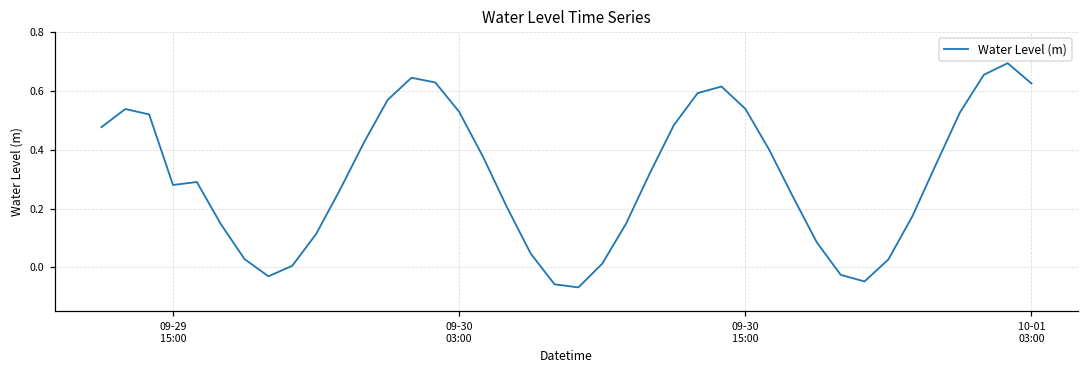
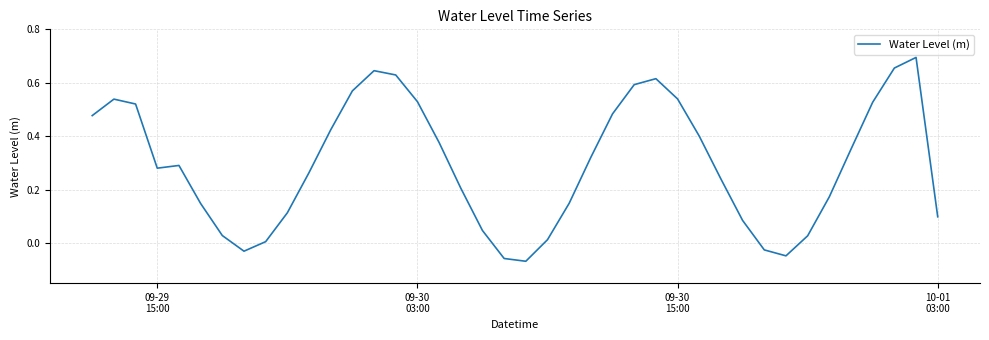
10-01 03:00: 0.63 -> 0.10
